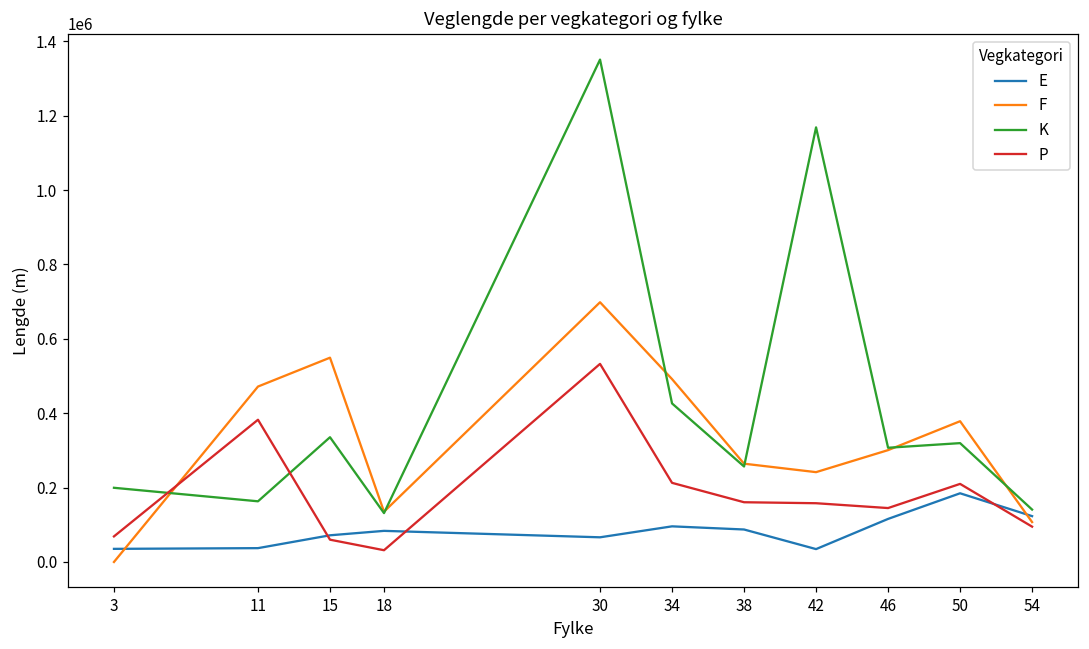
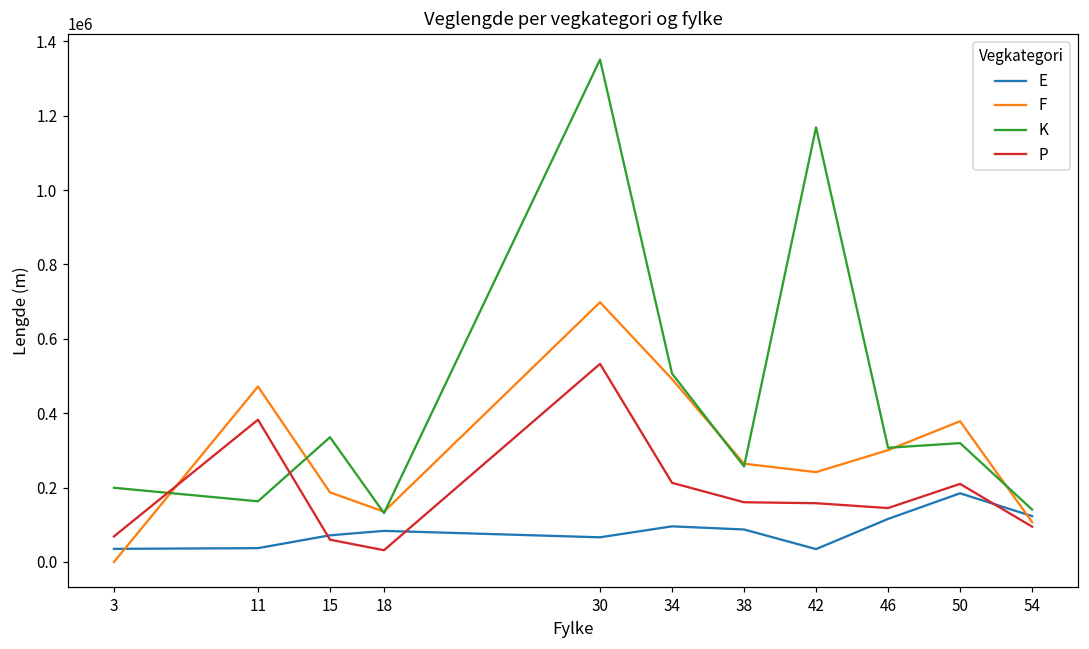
F, 15: 550000 -> 190000
K, 34: 430000 -> 510000
